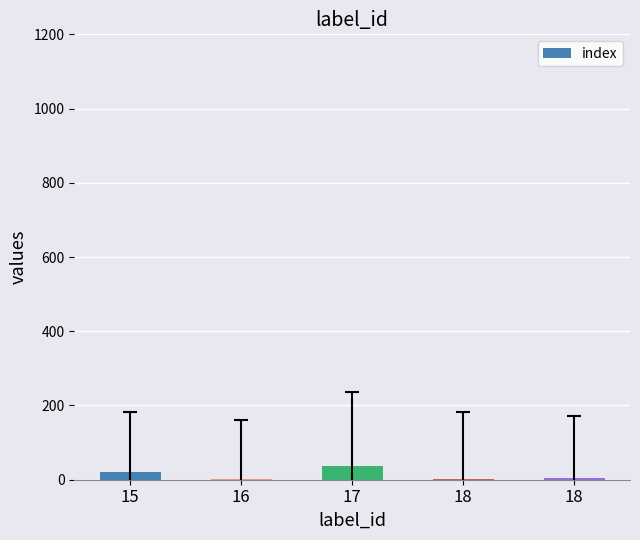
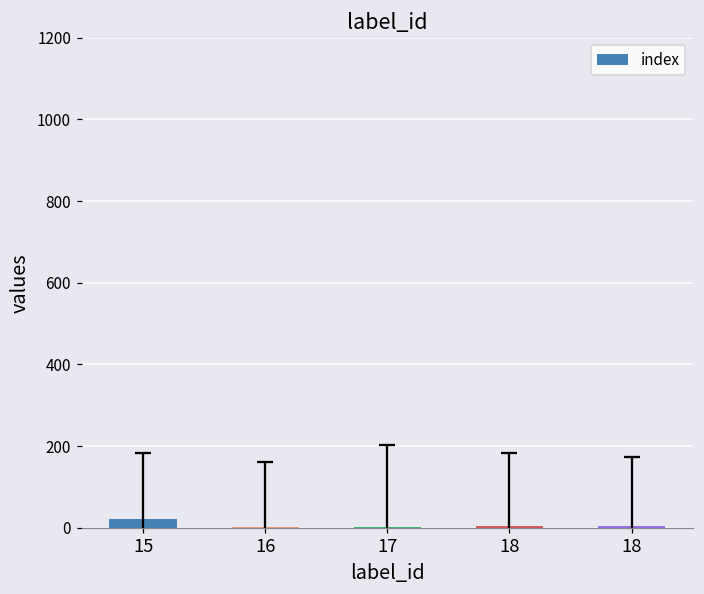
index, 17: 40 -> 0
